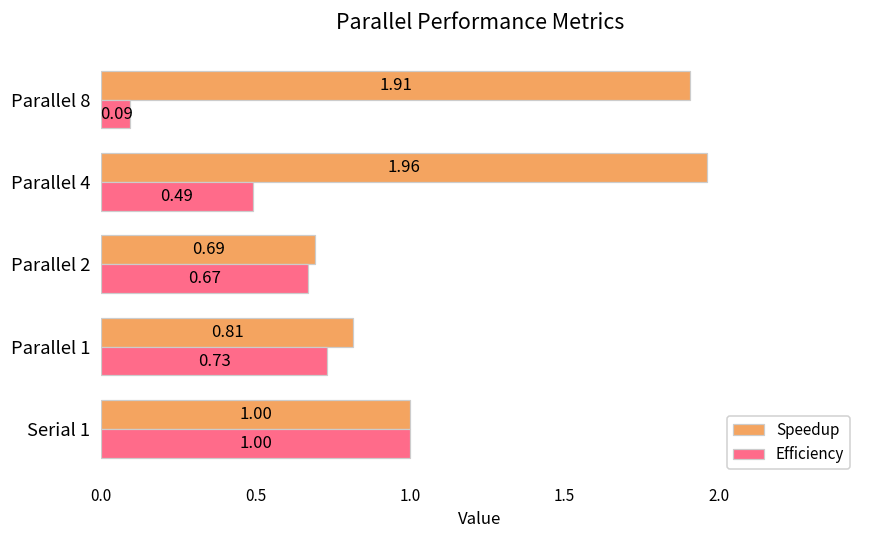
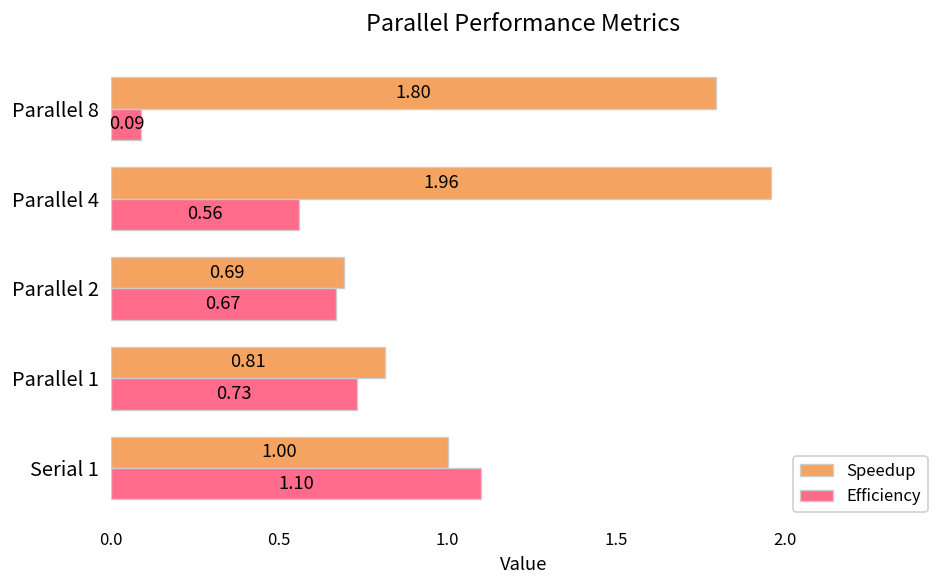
Speedup, Parallel 8: 1.91 -> 1.80
Efficiency, Parallel 4: 0.49 -> 0.56
Efficiency, Serial 1: 1.00 -> 1.10
